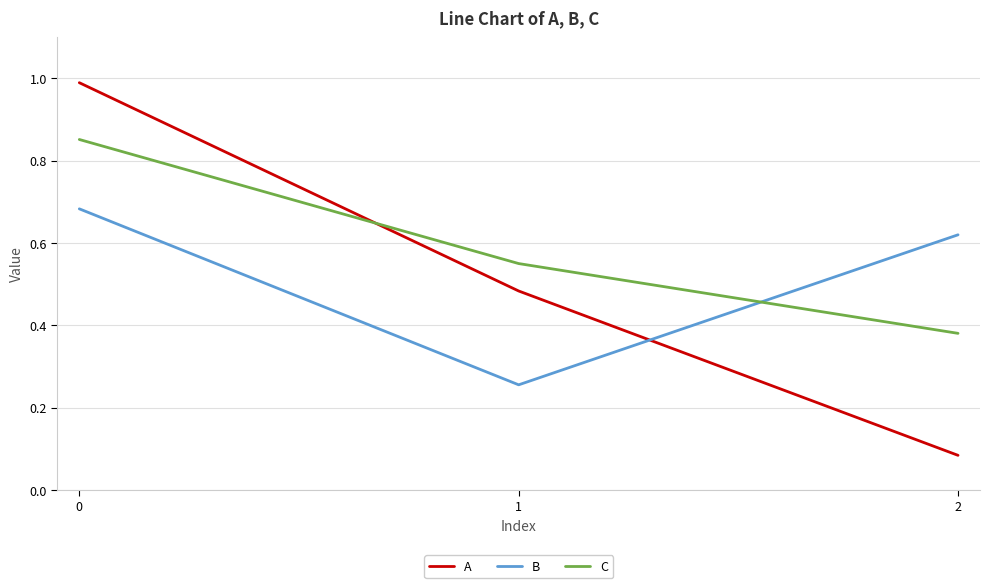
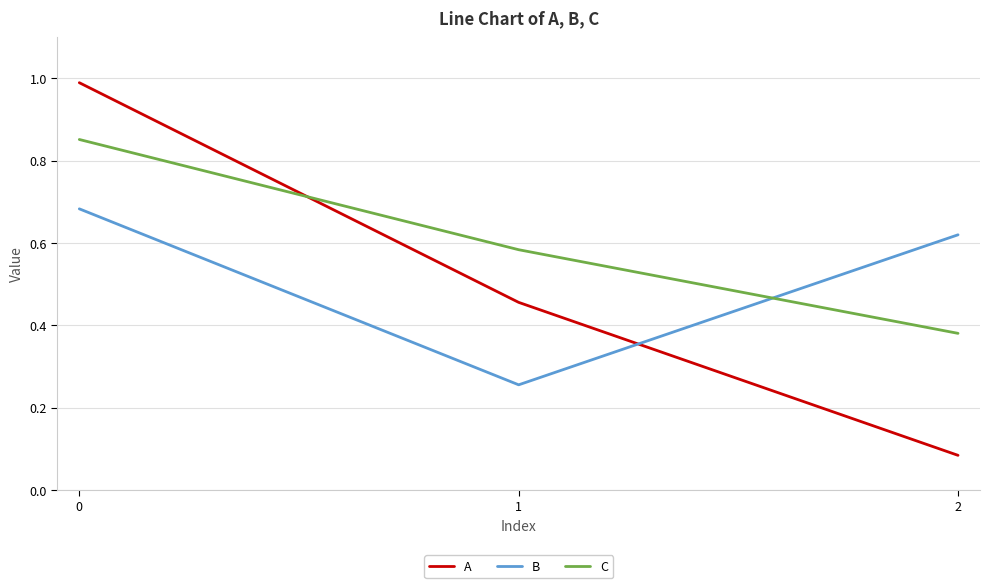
A, 1: 0.48 -> 0.46
C, 1: 0.55 -> 0.58
